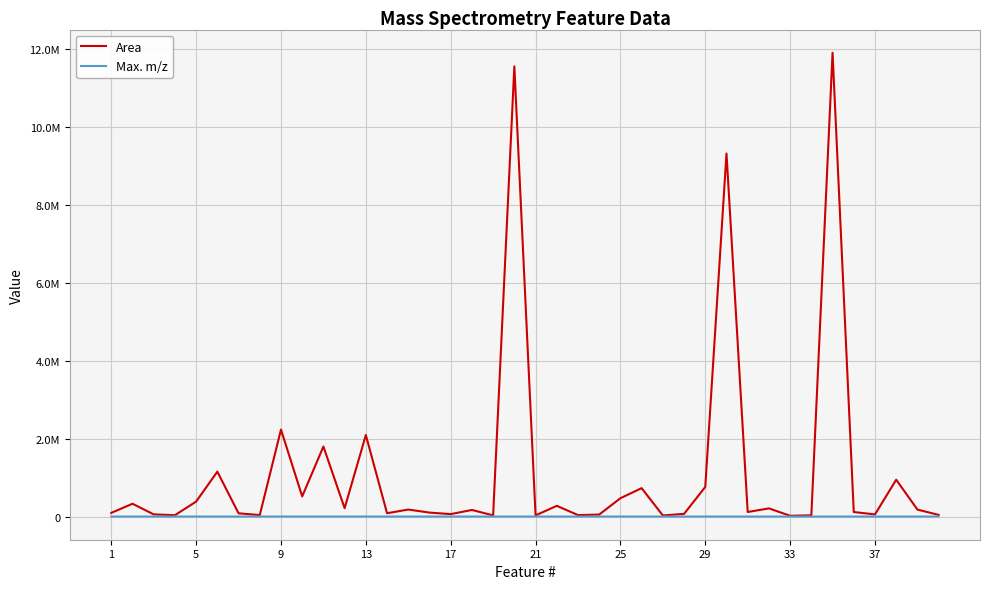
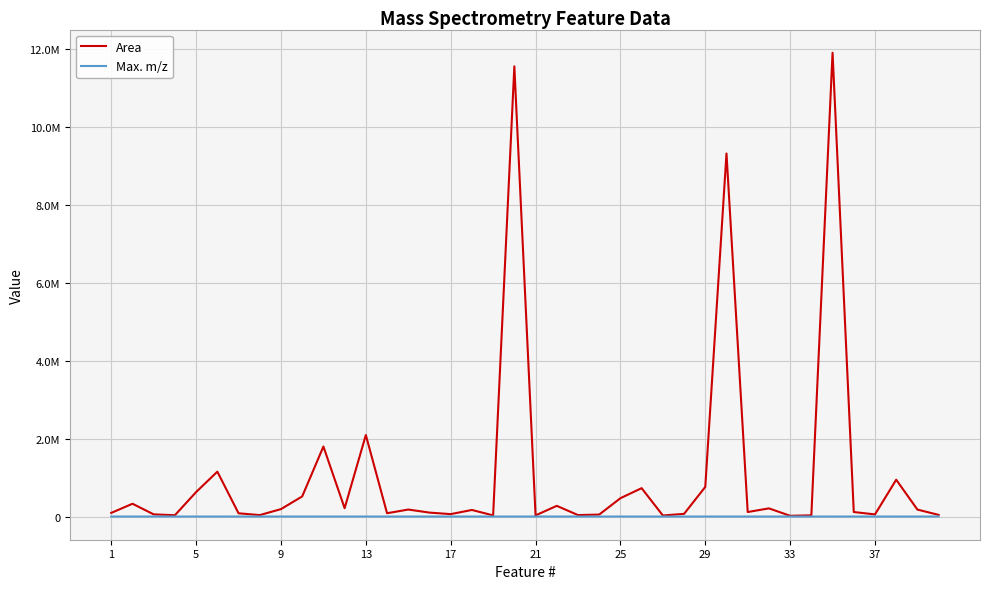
Area, 5: 400000 -> 600000
Area, 9: 2200000 -> 200000
